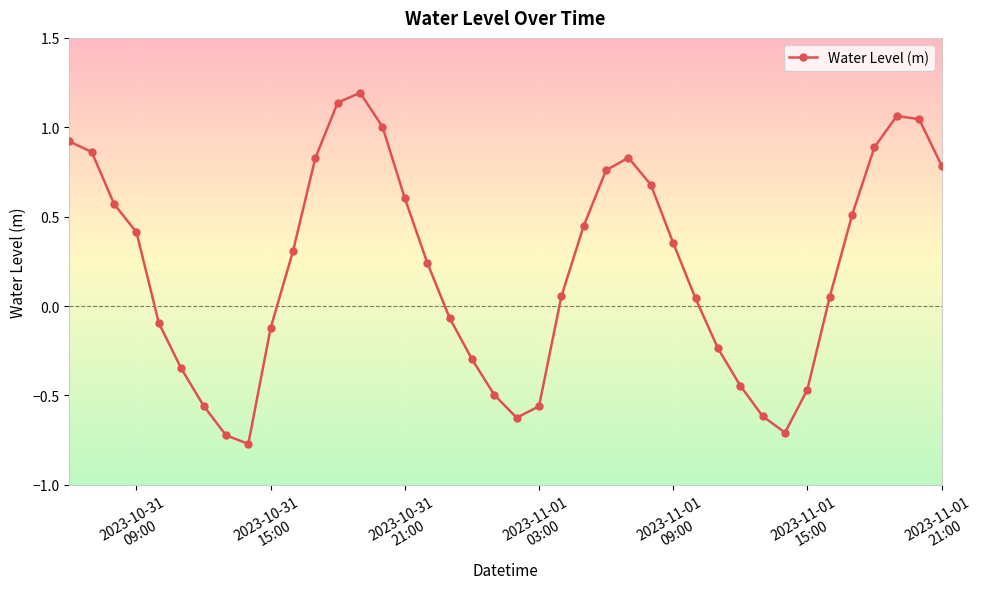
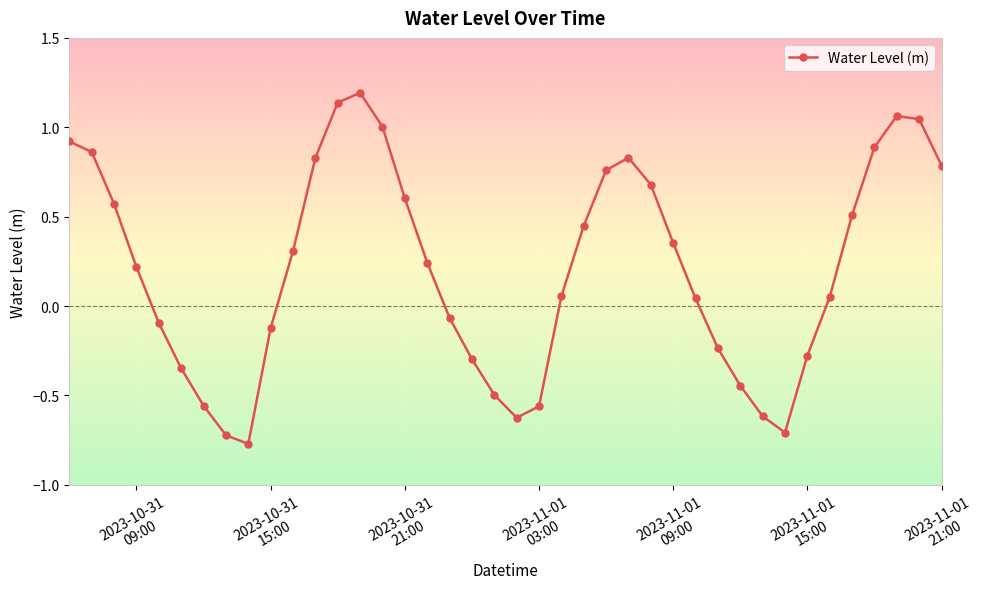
2023-10-31 09:00: 0.41 -> 0.22
2023-11-01 15:00: -0.47 -> -0.28
